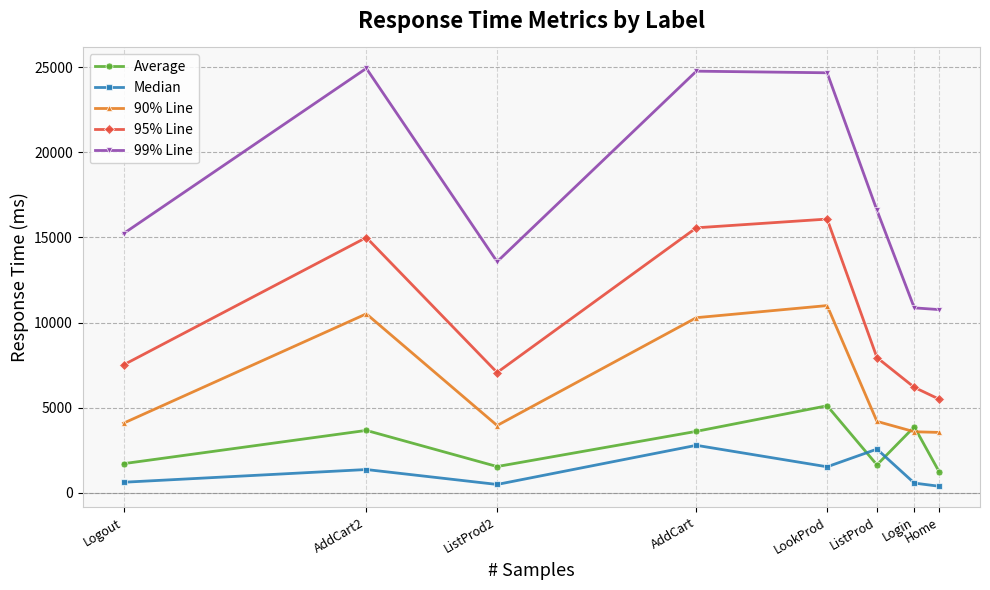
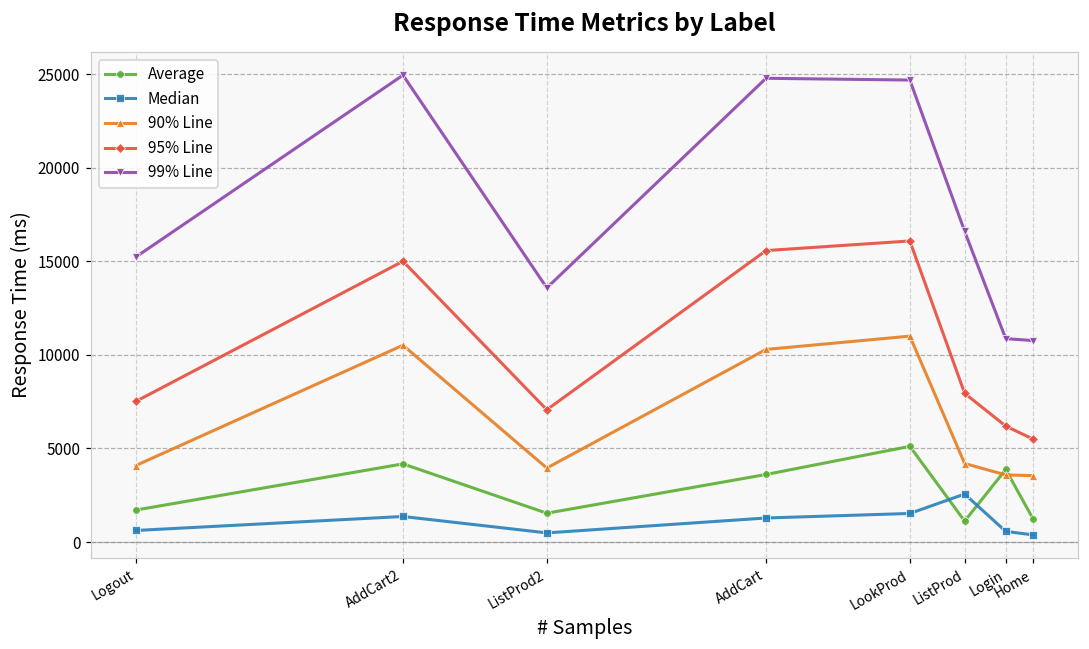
Average, AddCart2: 3700 -> 4200
Median, AddCart: 2800 -> 1300
Average, ListProd: 1600 -> 1100
